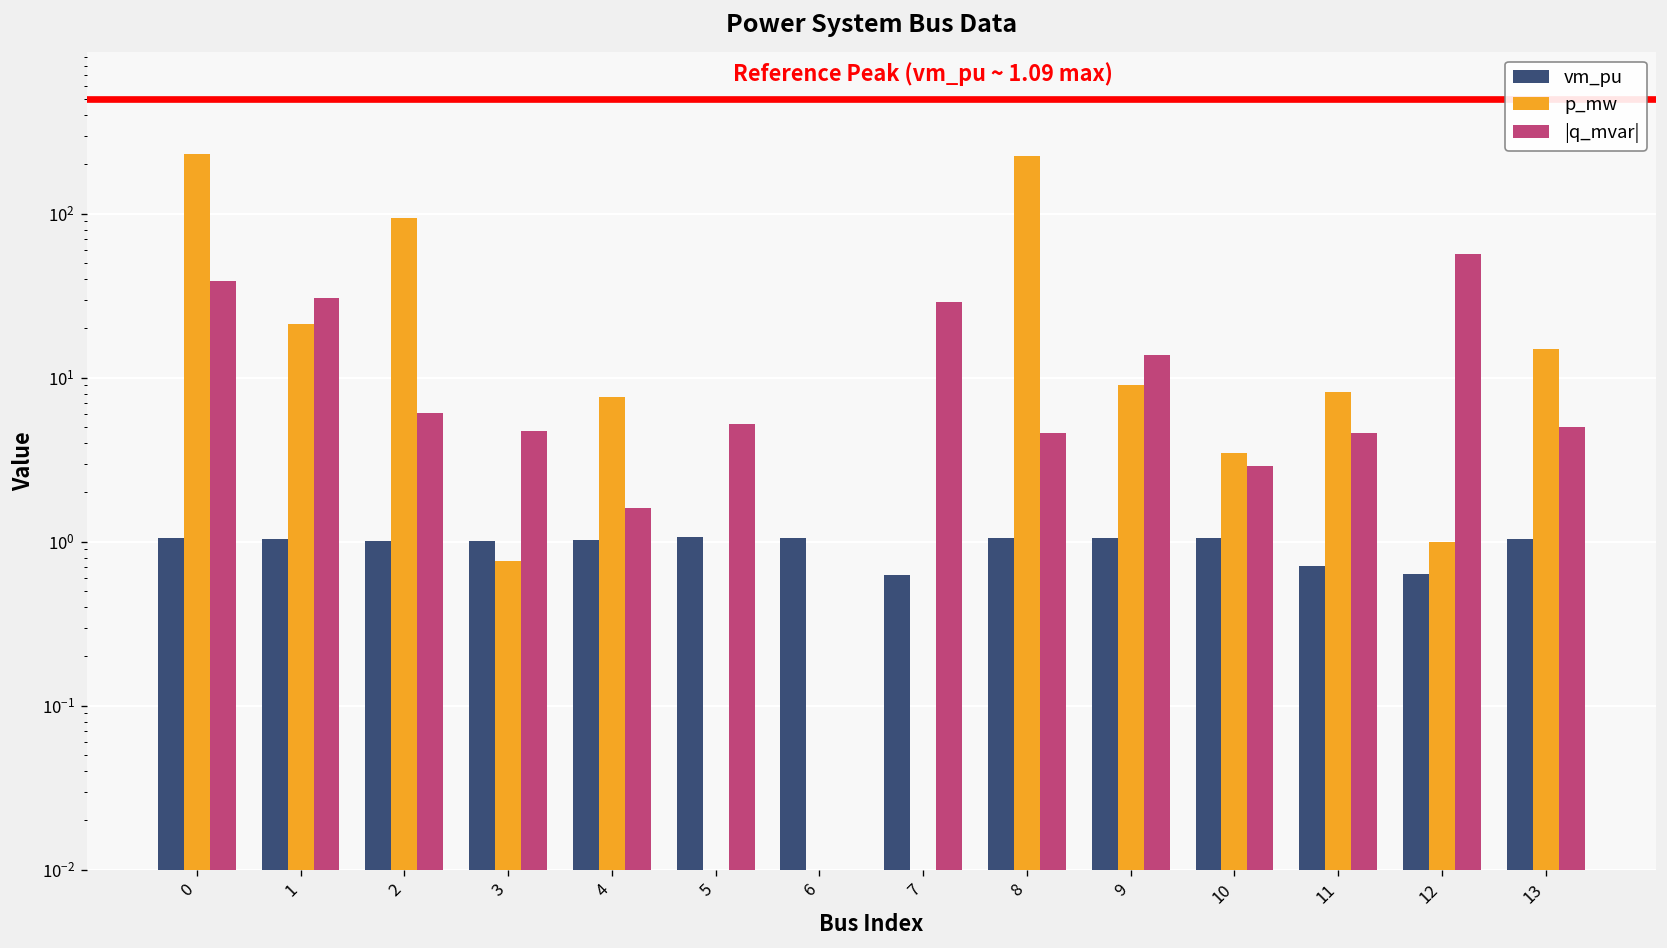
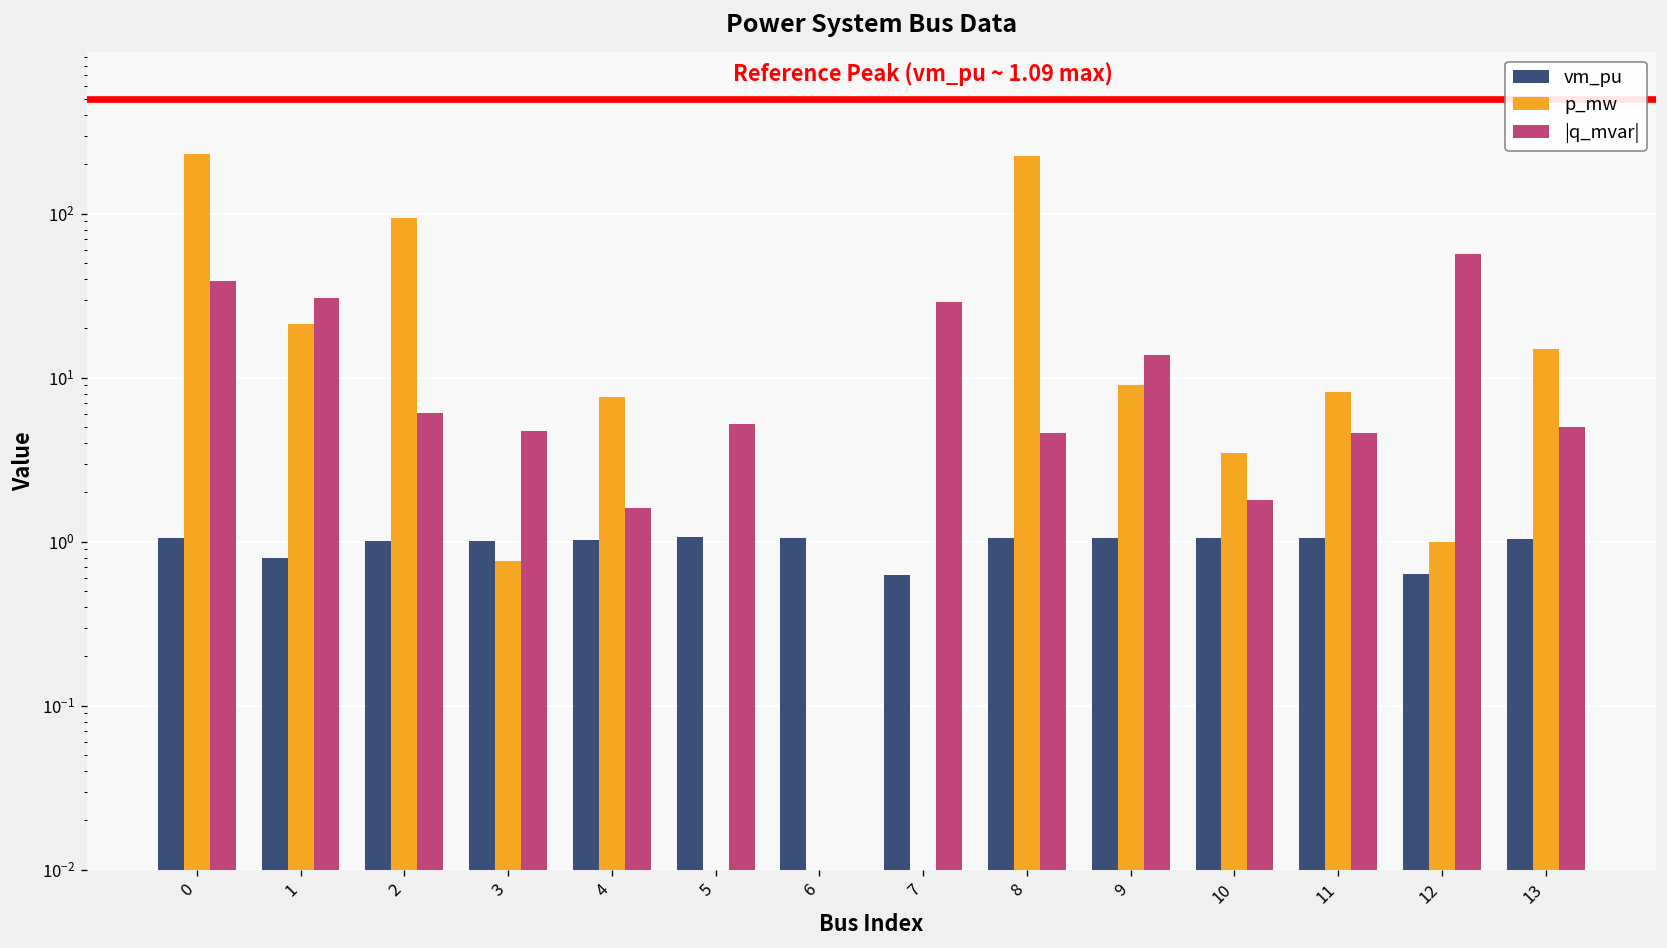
vm_pu, 1: 1.0 -> 0.8
|q_mvar|, 10: 2.9 -> 1.8
vm_pu, 11: 0.7 -> 1.1
